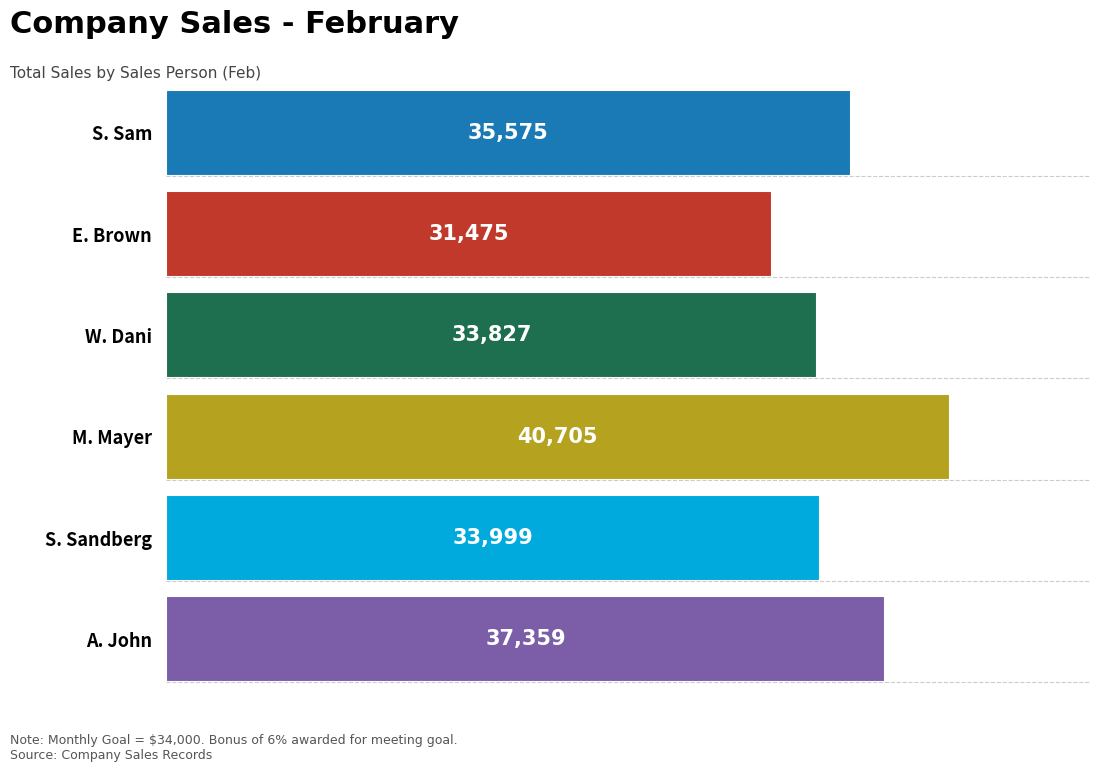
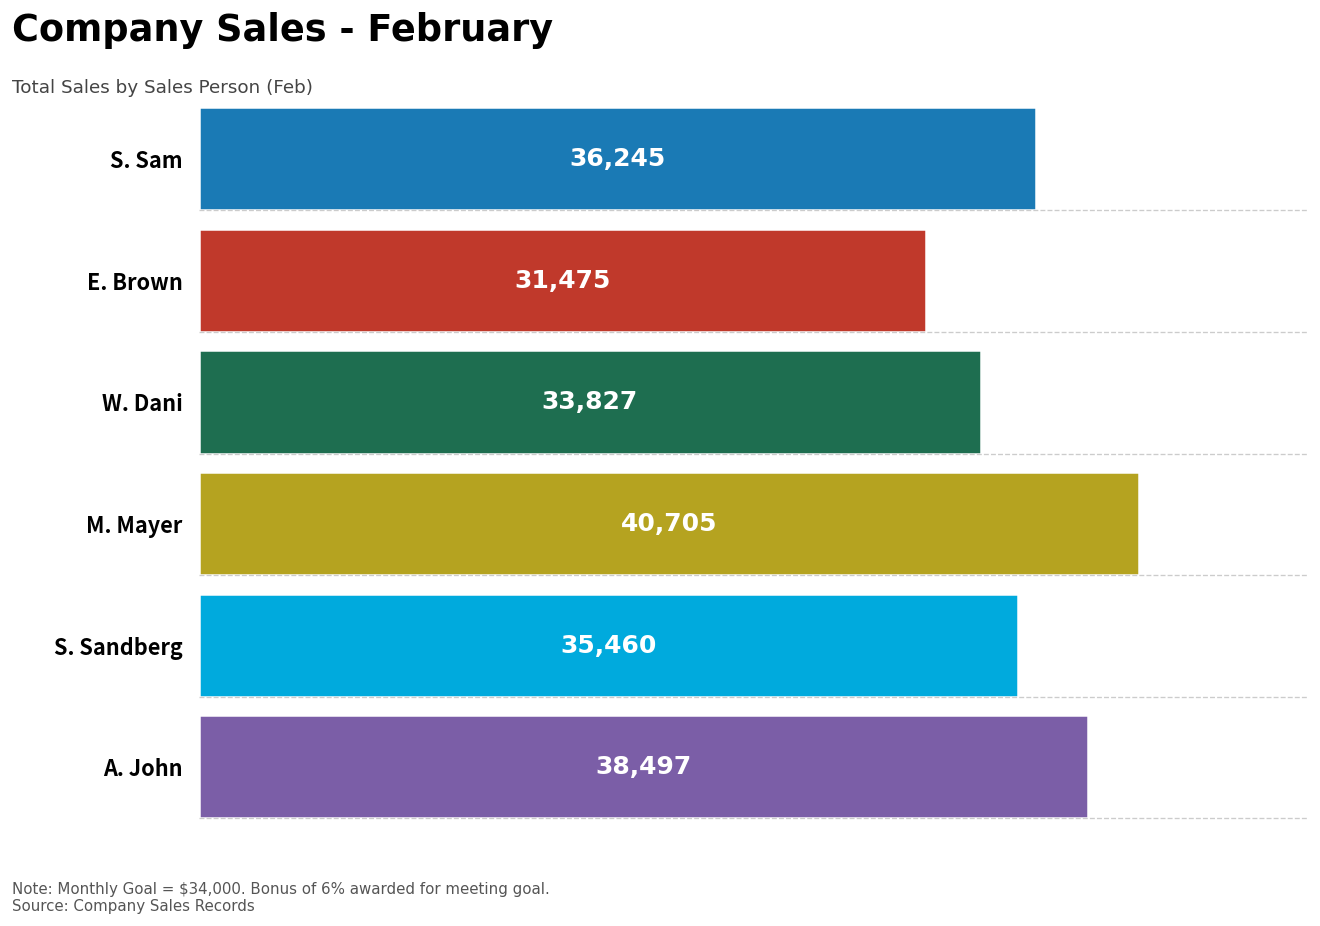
S. Sam: 35,575 -> 36,245
S. Sandberg: 33,999 -> 35,460
A. John: 37,359 -> 38,497
